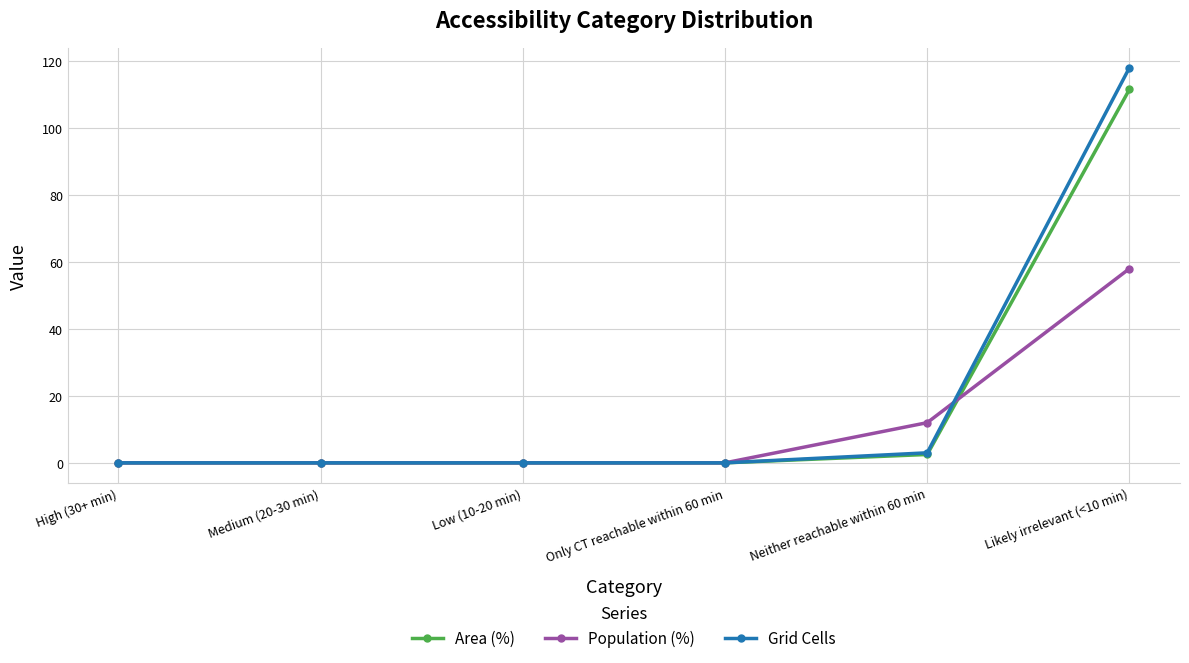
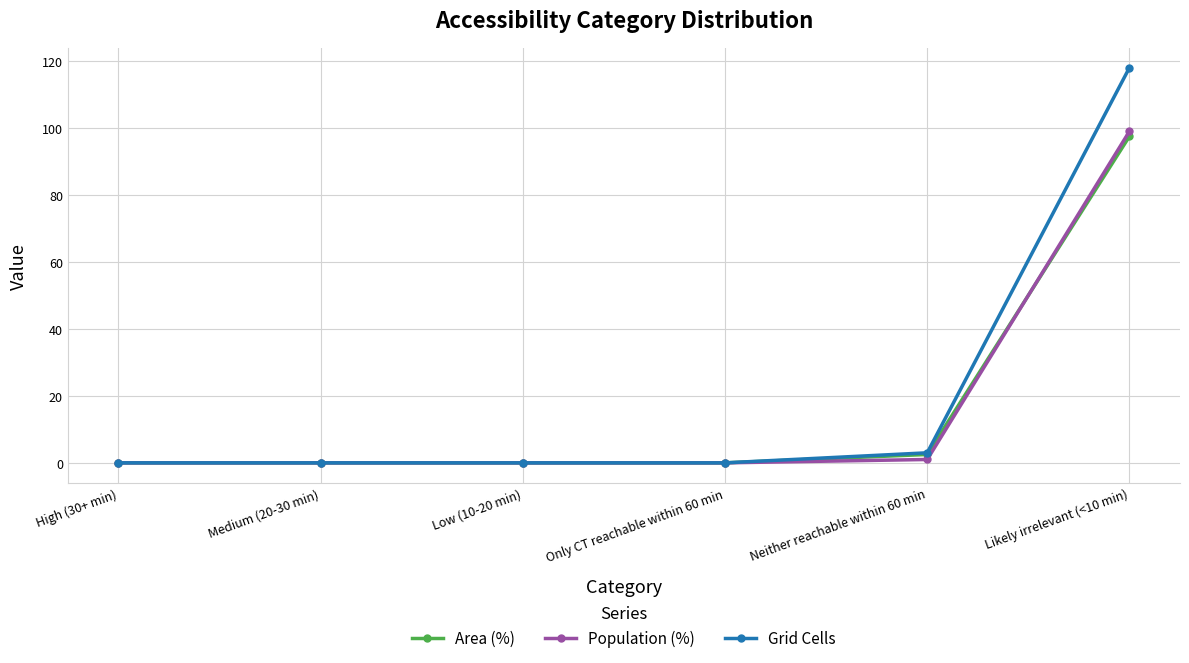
Population (%), Neither reachable within 60 min: 12 -> 1
Area (%), Likely irrelevant (<10 min): 112 -> 98
Population (%), Likely irrelevant (<10 min): 58 -> 99
